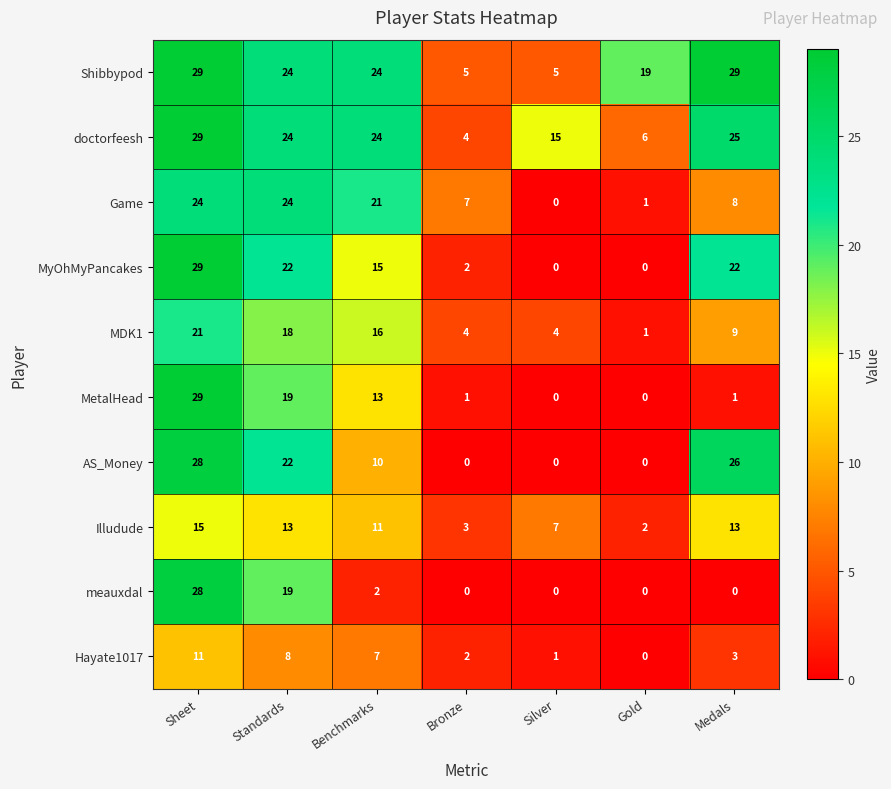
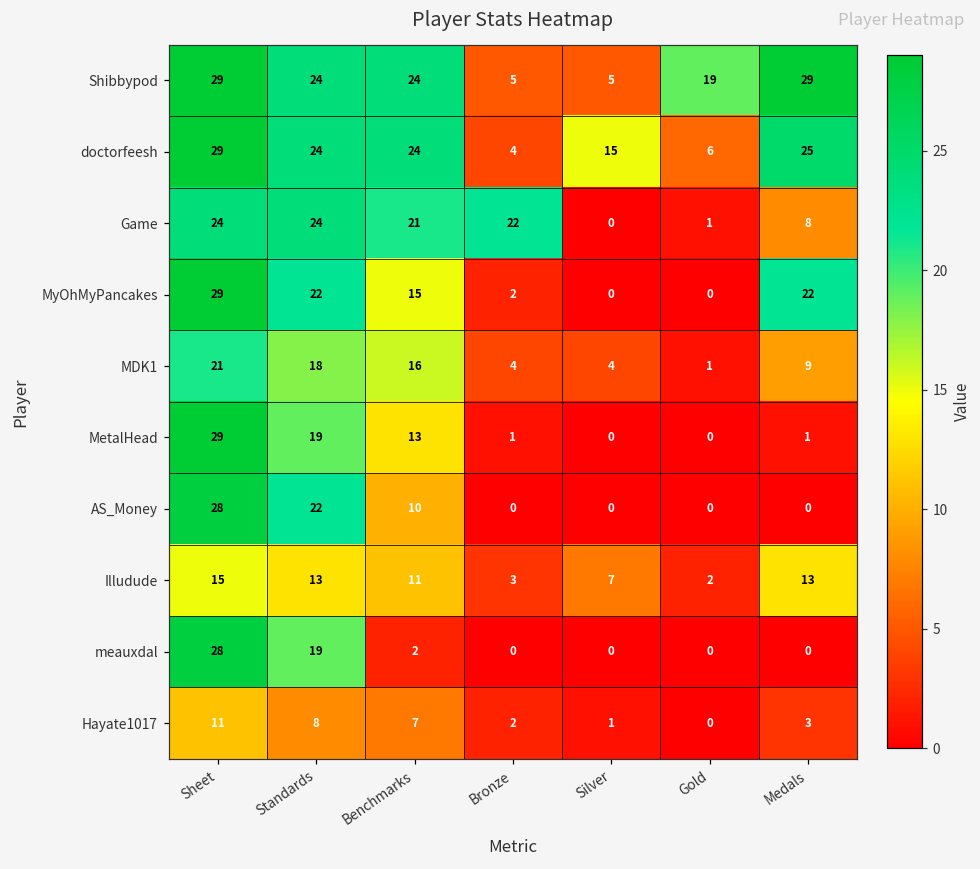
Game, Bronze: 7 -> 22
AS_Money, Medals: 26 -> 0
